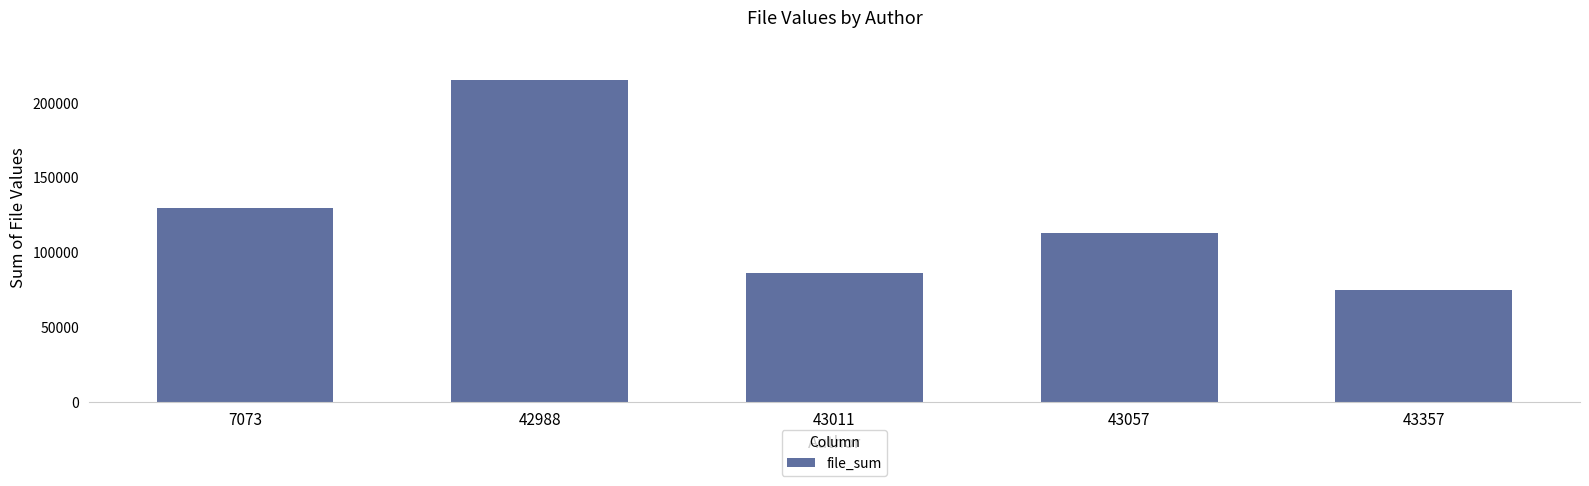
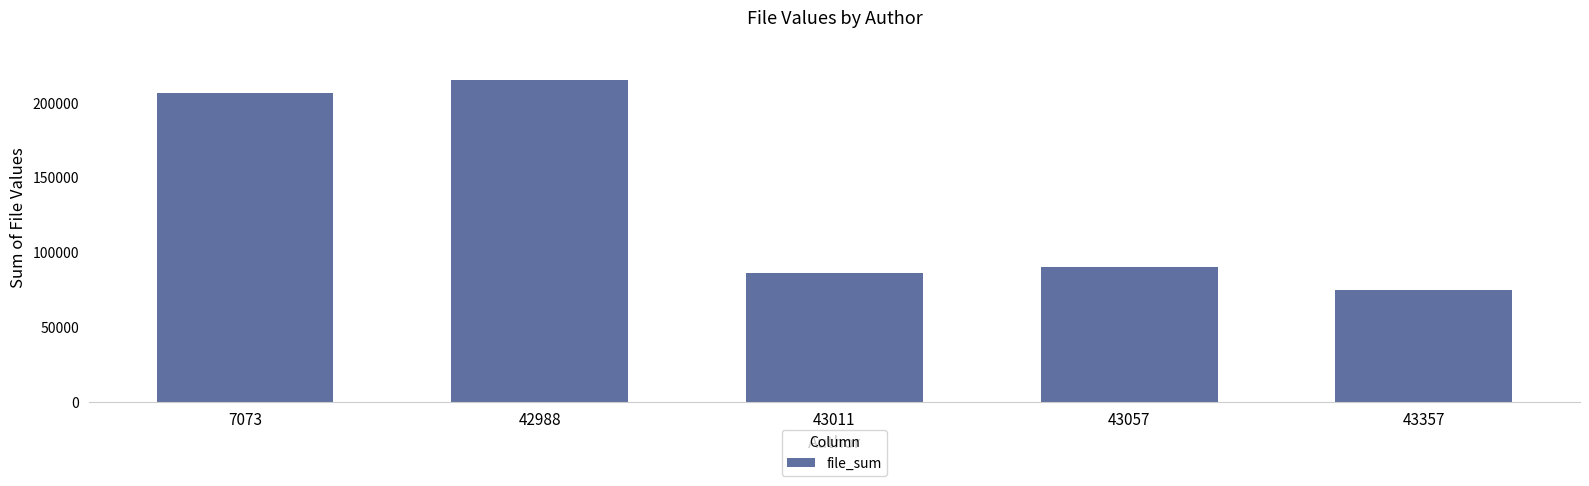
7073: 129000 -> 206000
43057: 112000 -> 90000
